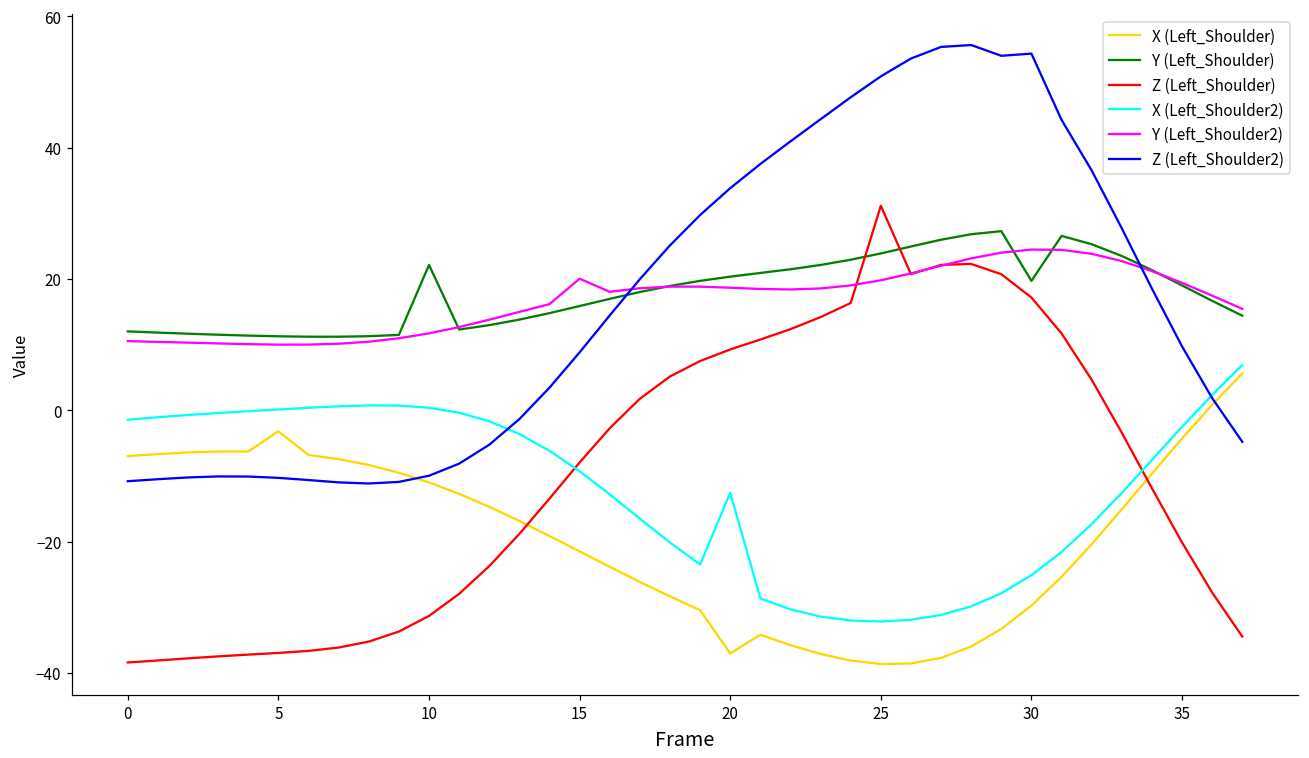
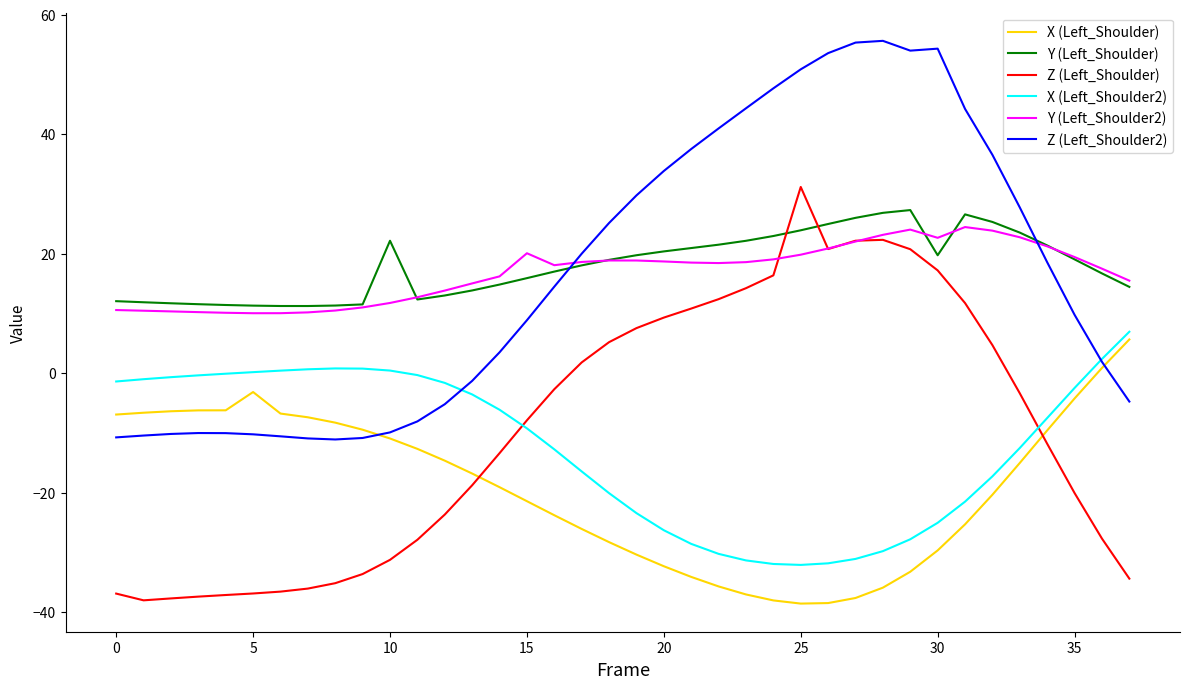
Z (Left_Shoulder), 0: -38 -> -37
X (Left_Shoulder), 20: -37 -> -32
X (Left_Shoulder2), 20: -13 -> -26
Y (Left_Shoulder2), 30: 24 -> 23
